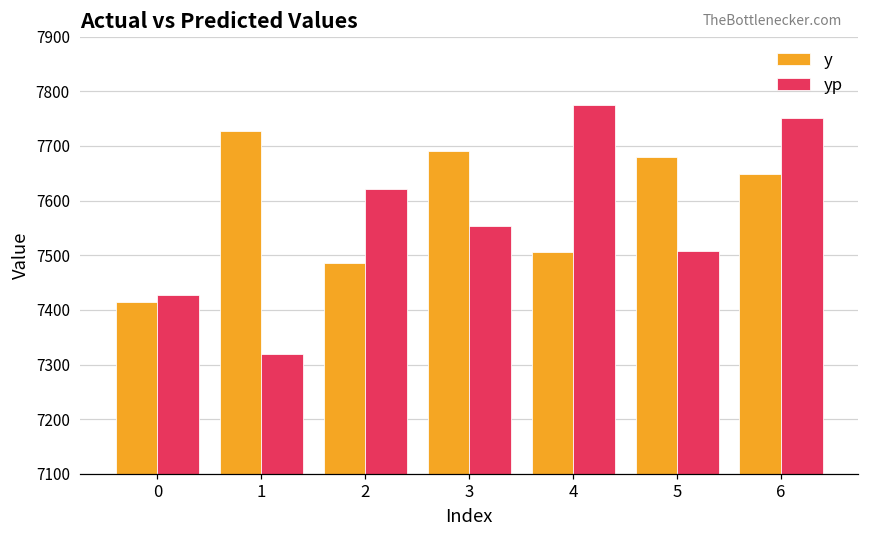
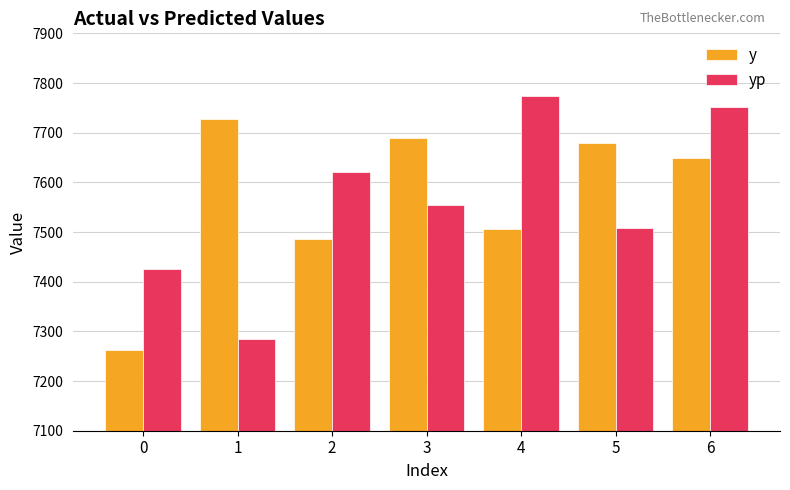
y, 0: 7410 -> 7260
yp, 1: 7320 -> 7280
